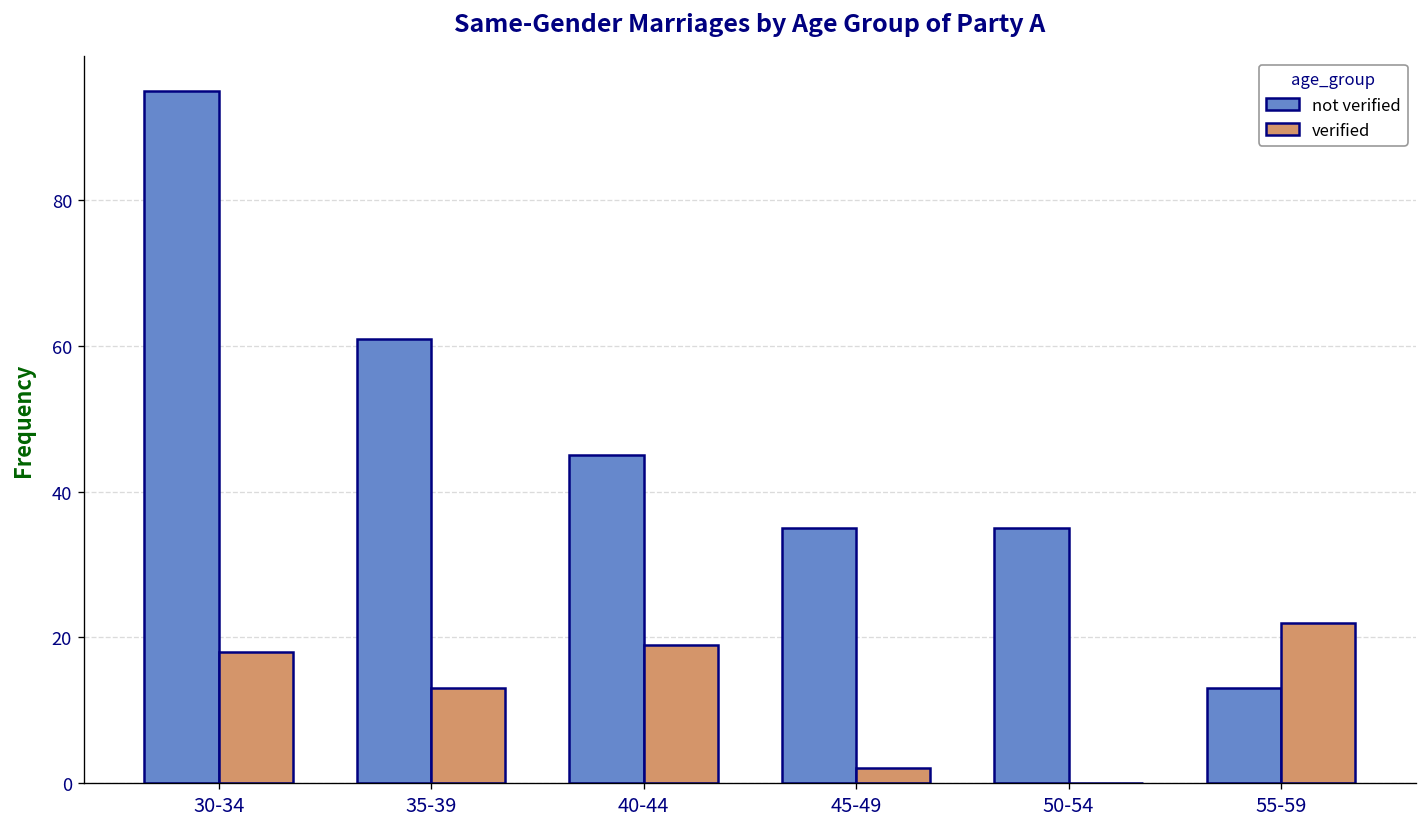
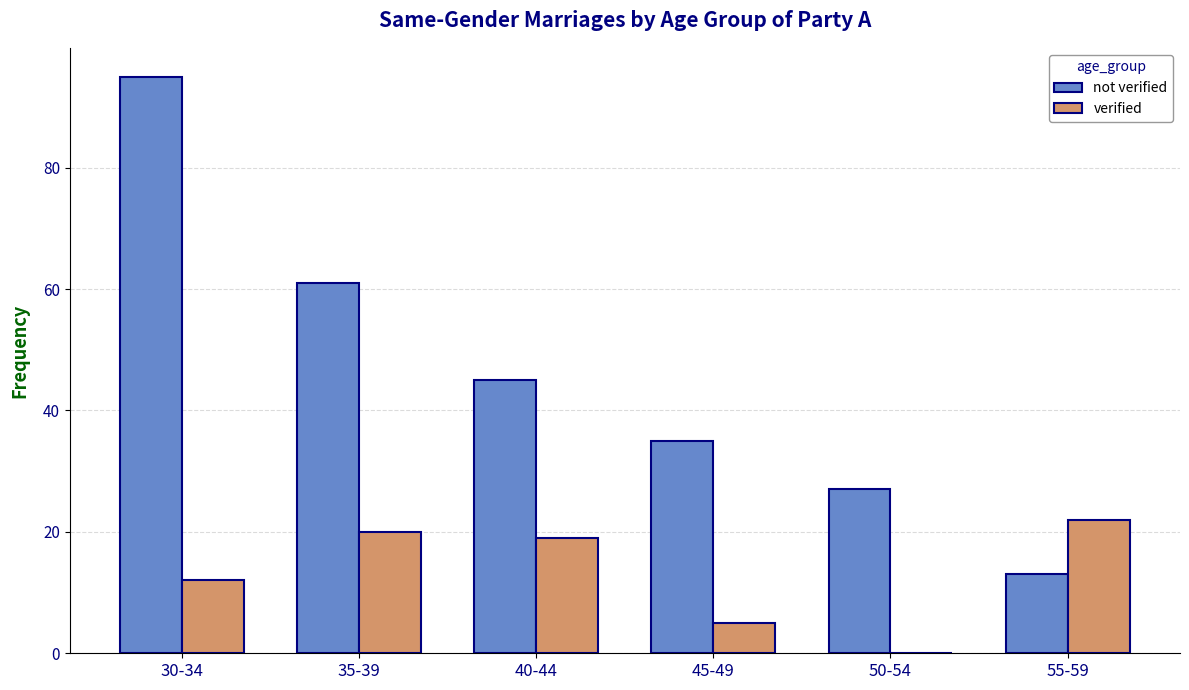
verified, 30-34: 18 -> 12
verified, 35-39: 13 -> 20
verified, 45-49: 2 -> 5
not verified, 50-54: 35 -> 27
